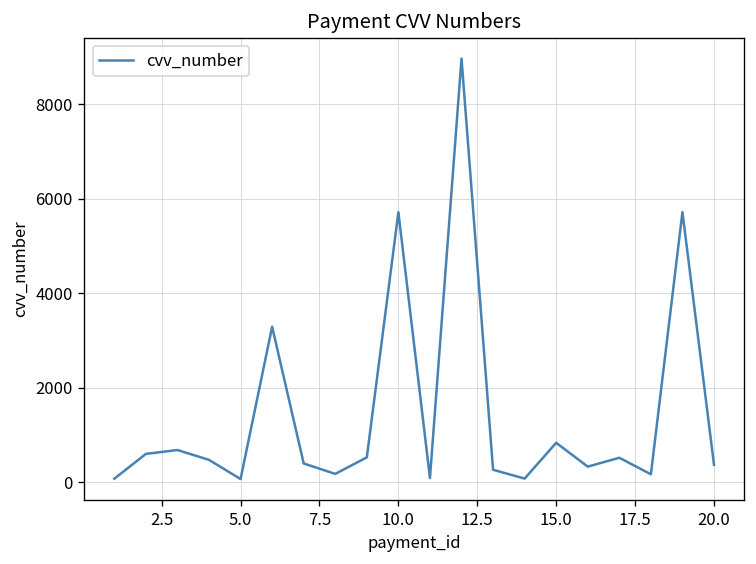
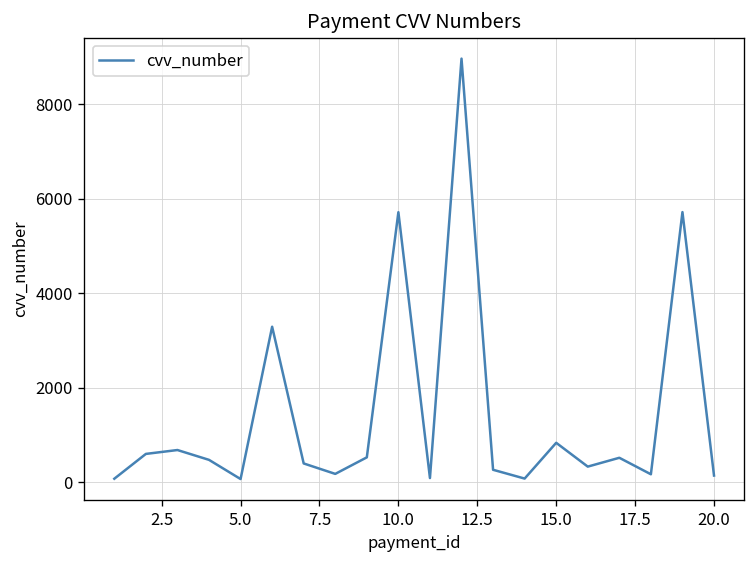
20.0: 400 -> 100
